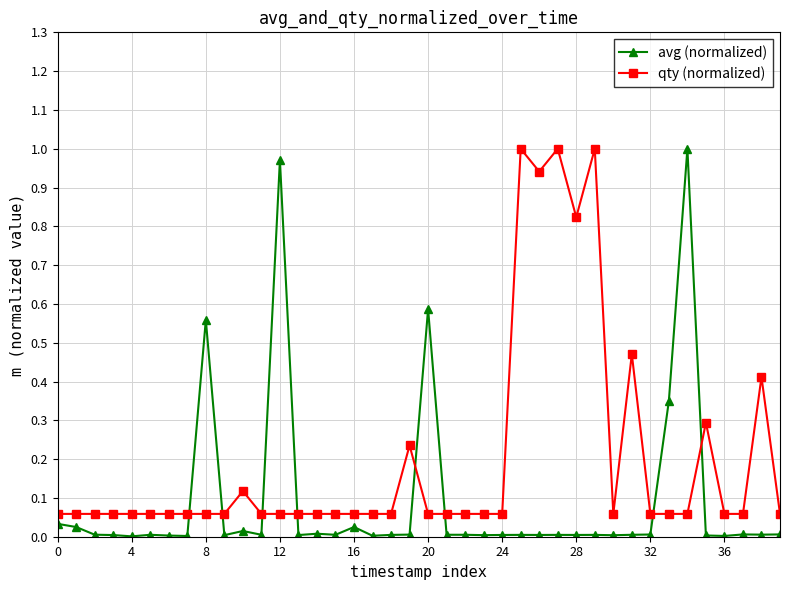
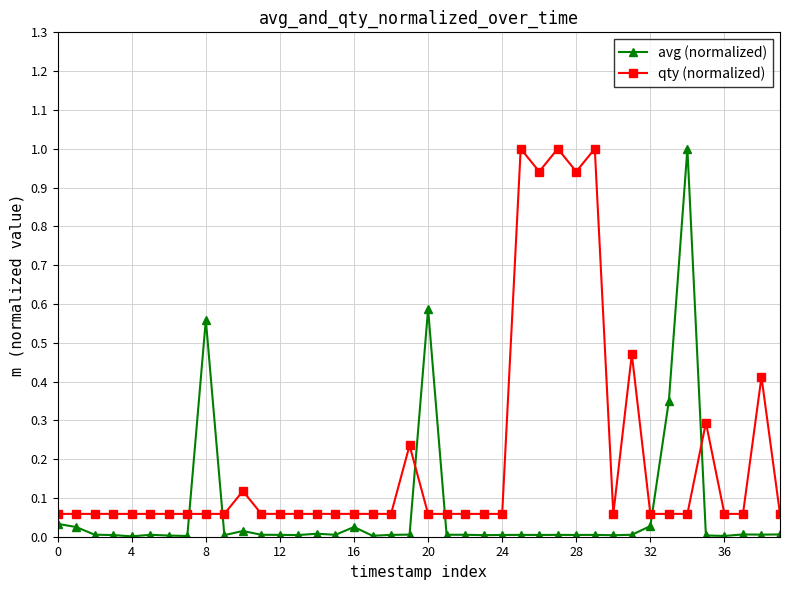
avg (normalized), 12: 0.97 -> 0.00
qty (normalized), 28: 0.82 -> 0.94
avg (normalized), 32: 0.01 -> 0.03
